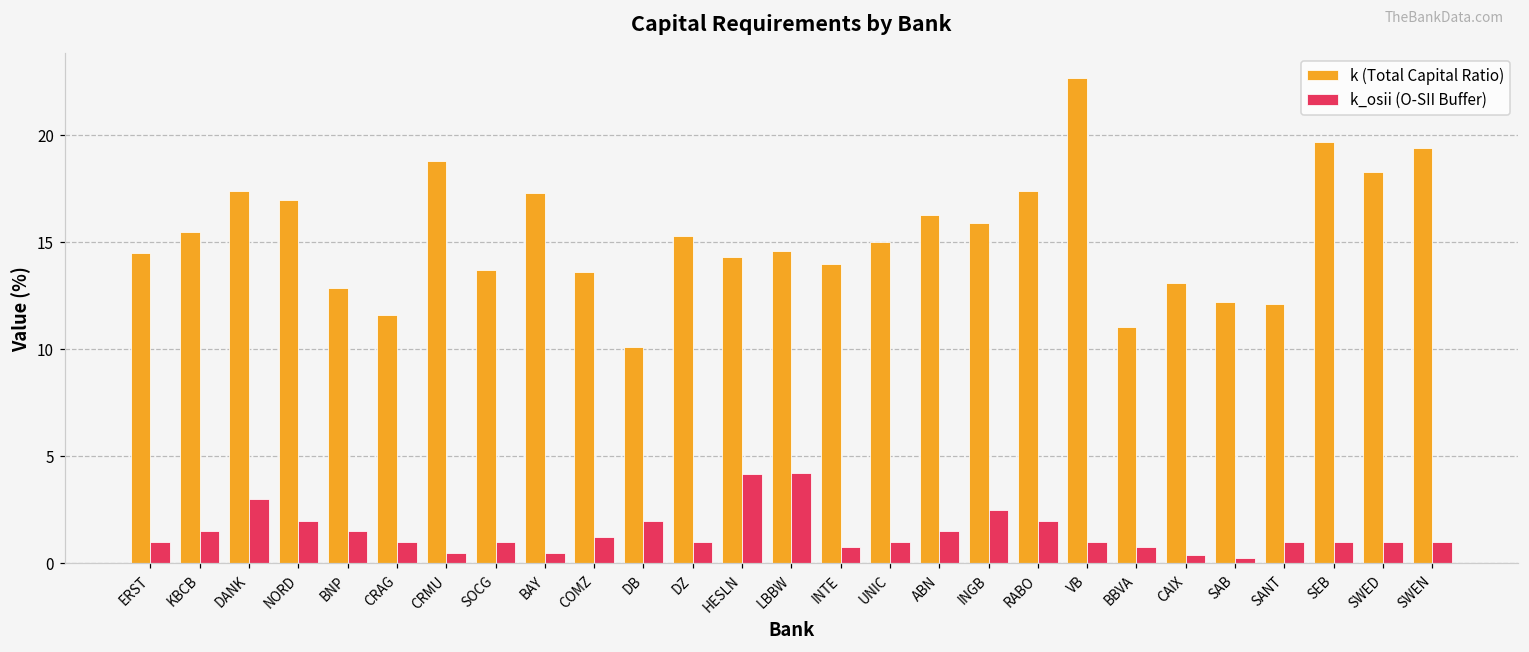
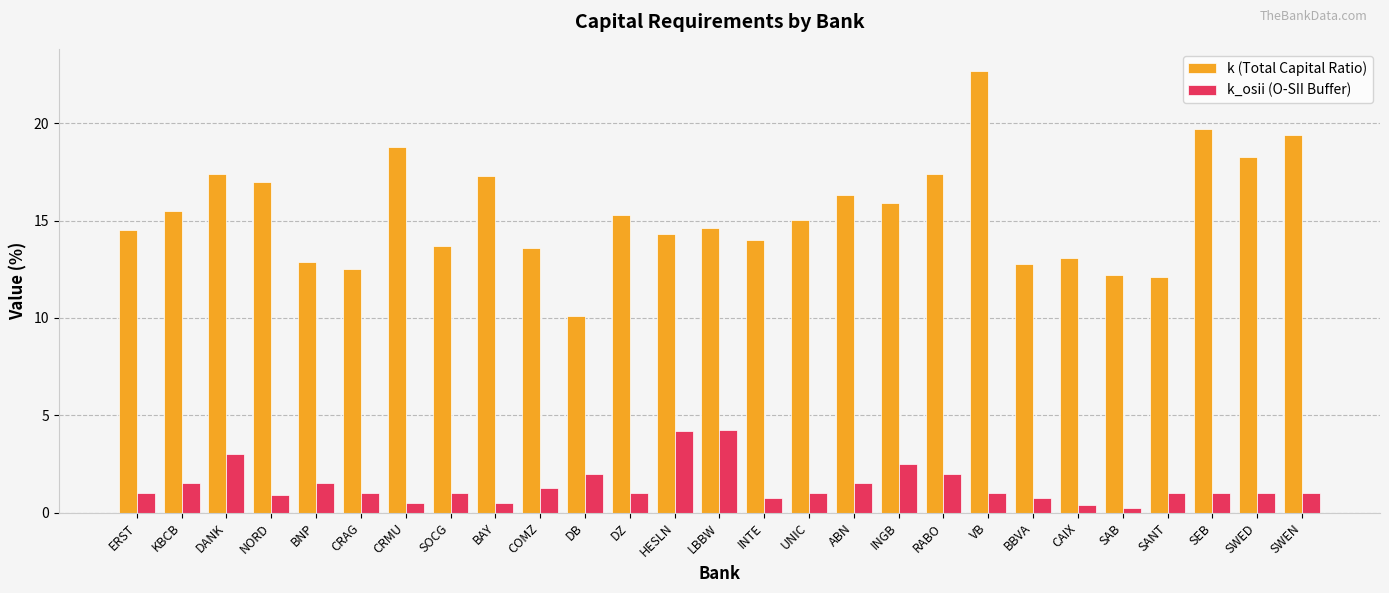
k_osii (O-SII Buffer), NORD: 2.0 -> 0.9
k (Total Capital Ratio), CRAG: 11.6 -> 12.5
k (Total Capital Ratio), BBVA: 11.0 -> 12.8
